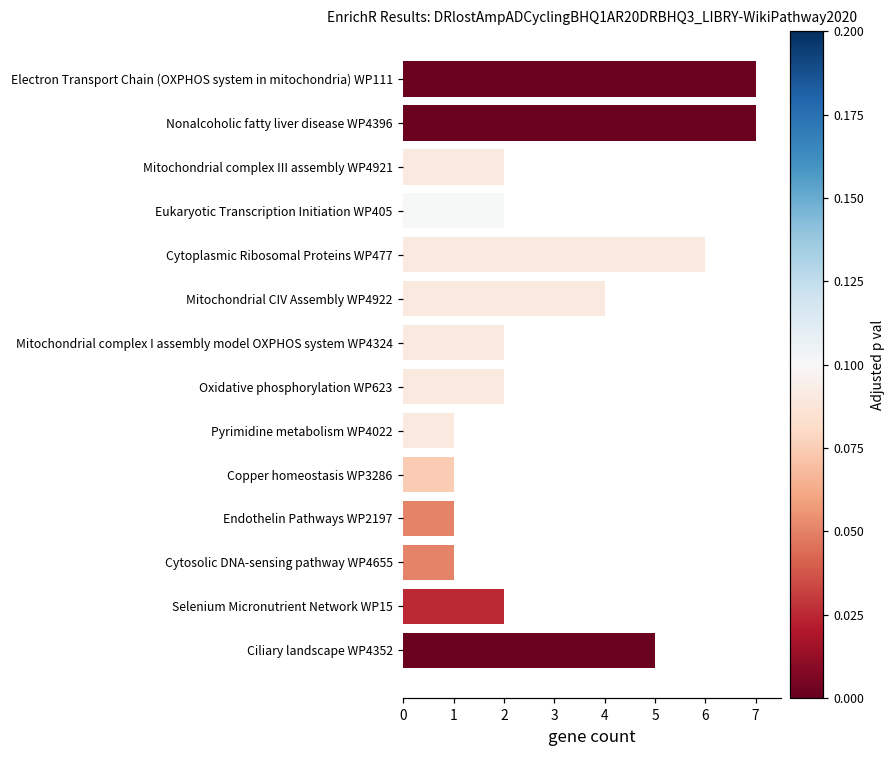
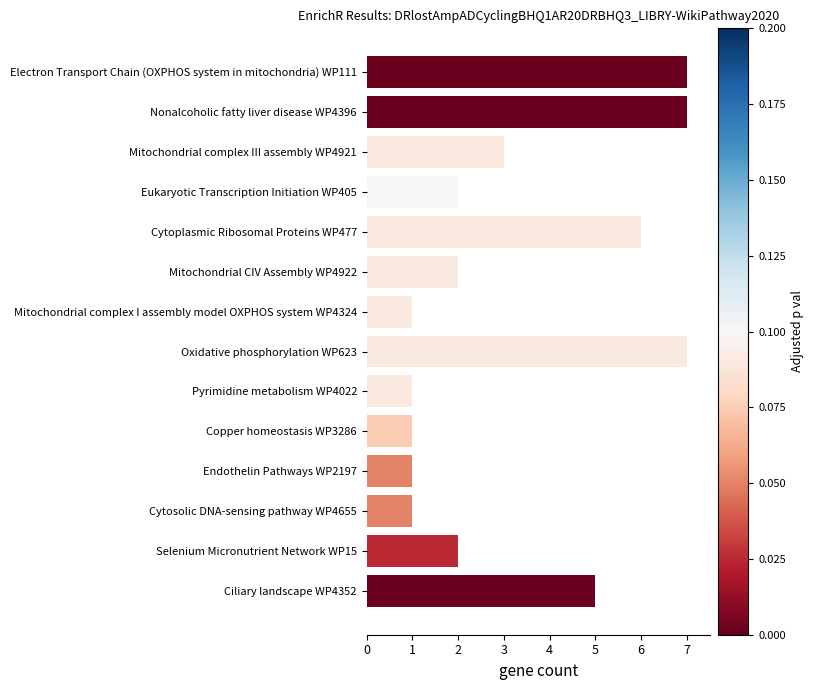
Mitochondrial complex III assembly WP4921: 2 -> 3
Mitochondrial CIV Assembly WP4922: 4 -> 2
Mitochondrial complex I assembly model OXPHOS system WP4324: 2 -> 1
Oxidative phosphorylation WP623: 2 -> 7
